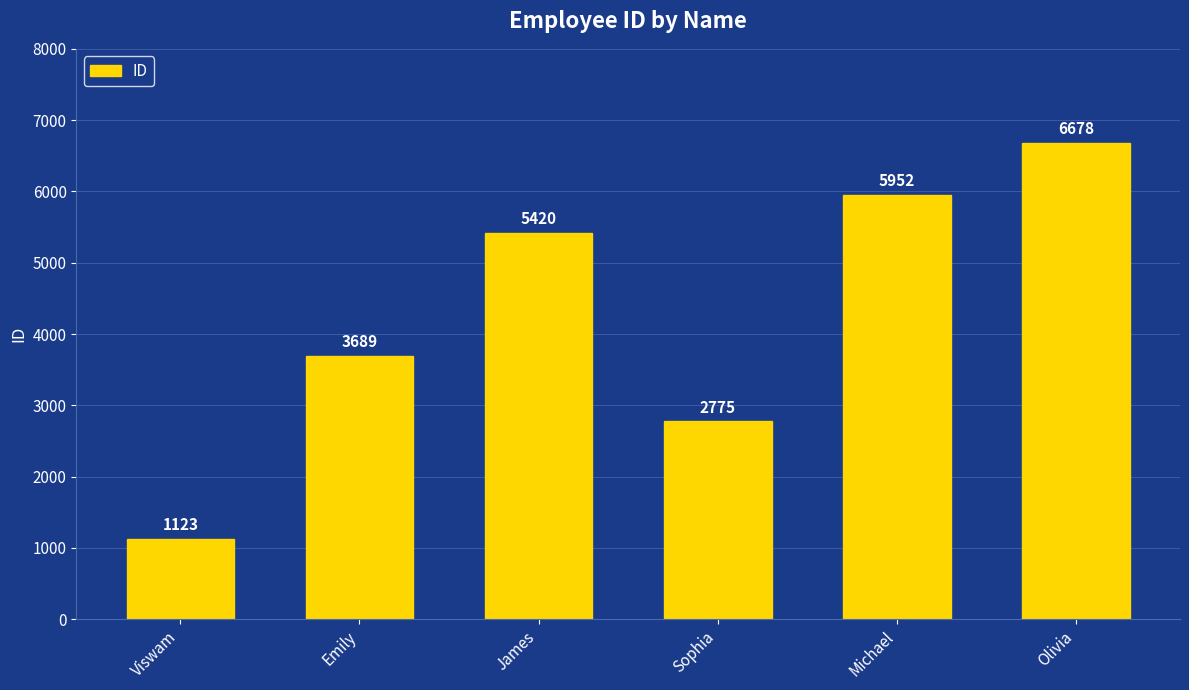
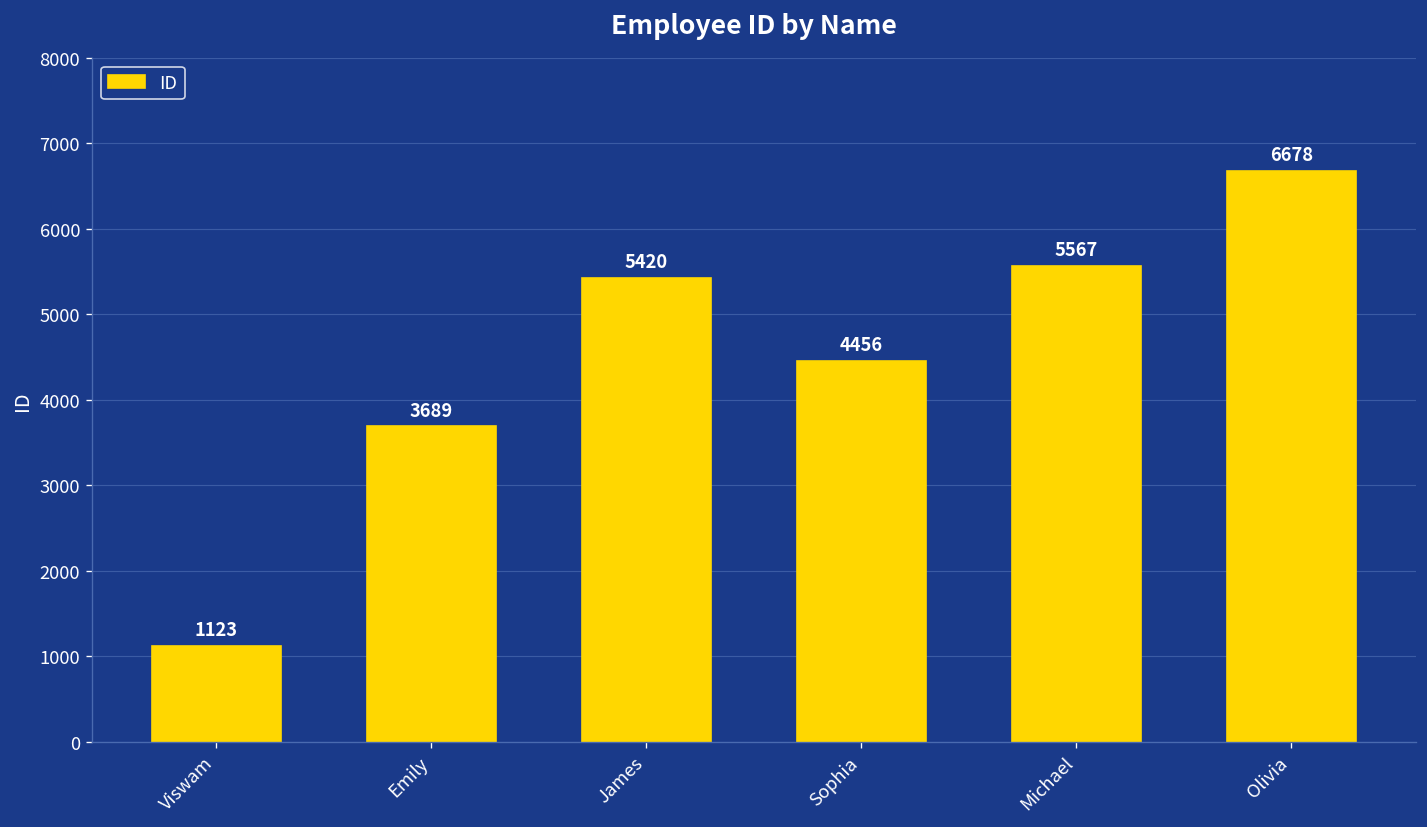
Sophia: 2775 -> 4456
Michael: 5952 -> 5567
